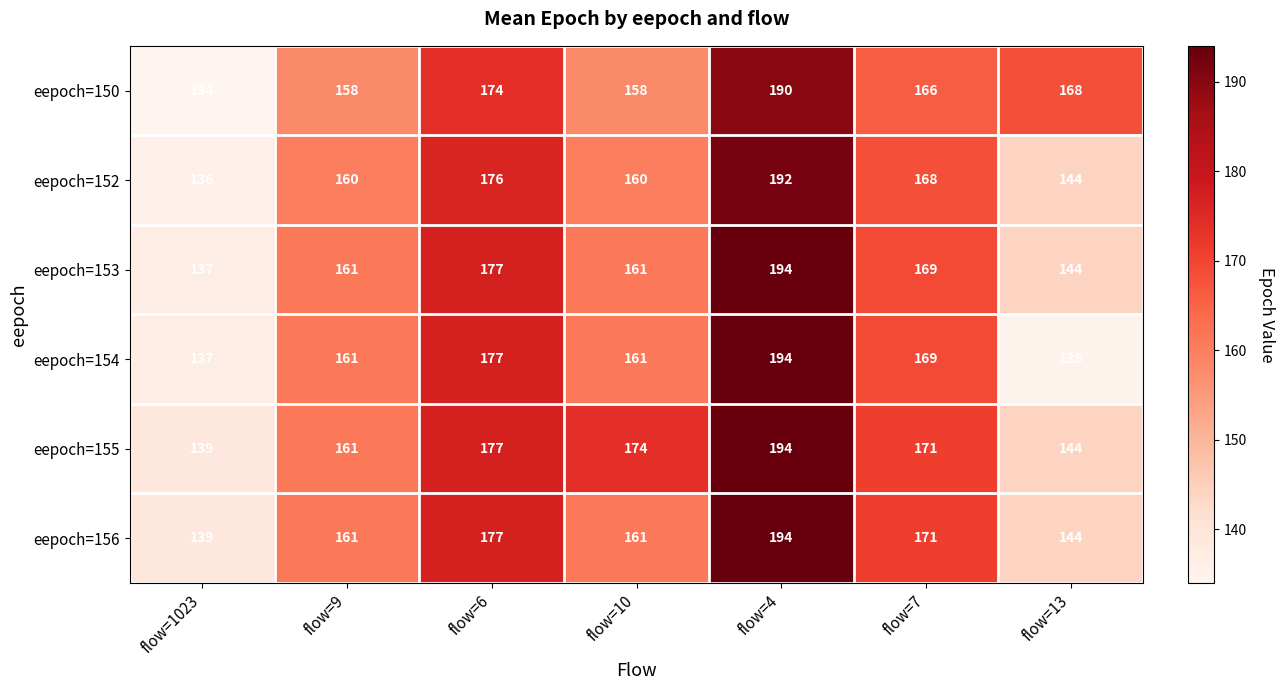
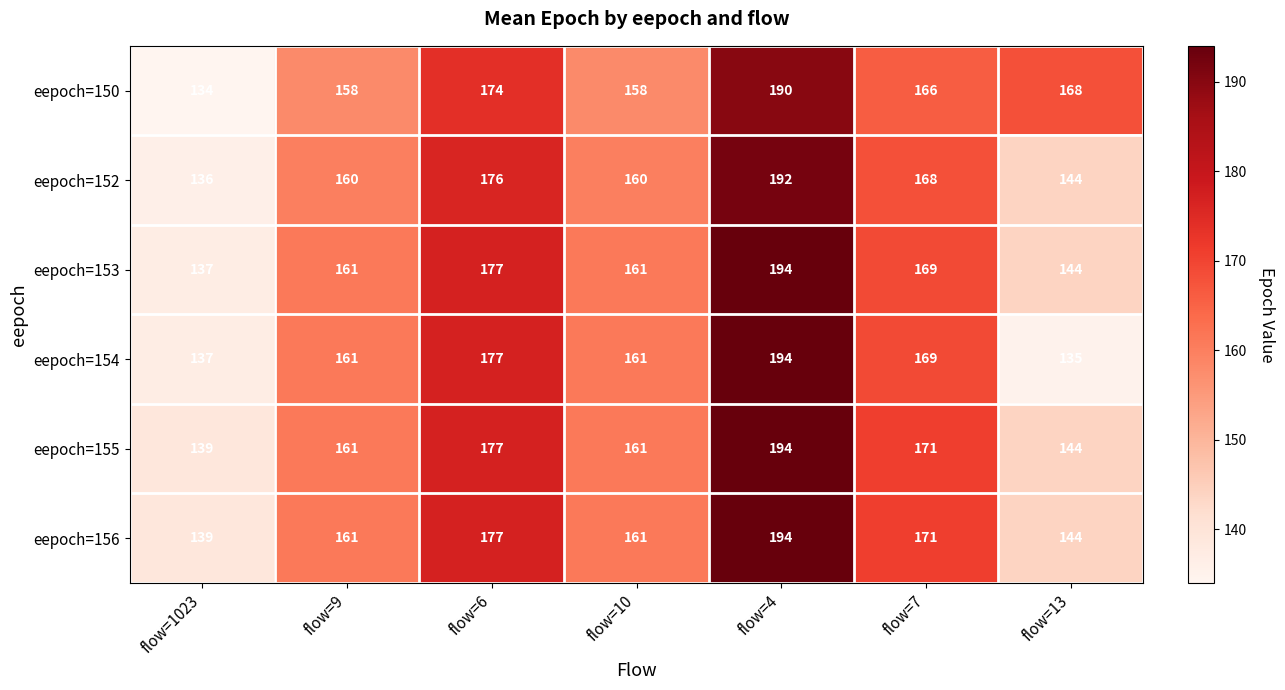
eepoch=155, flow=10: 174 -> 161
